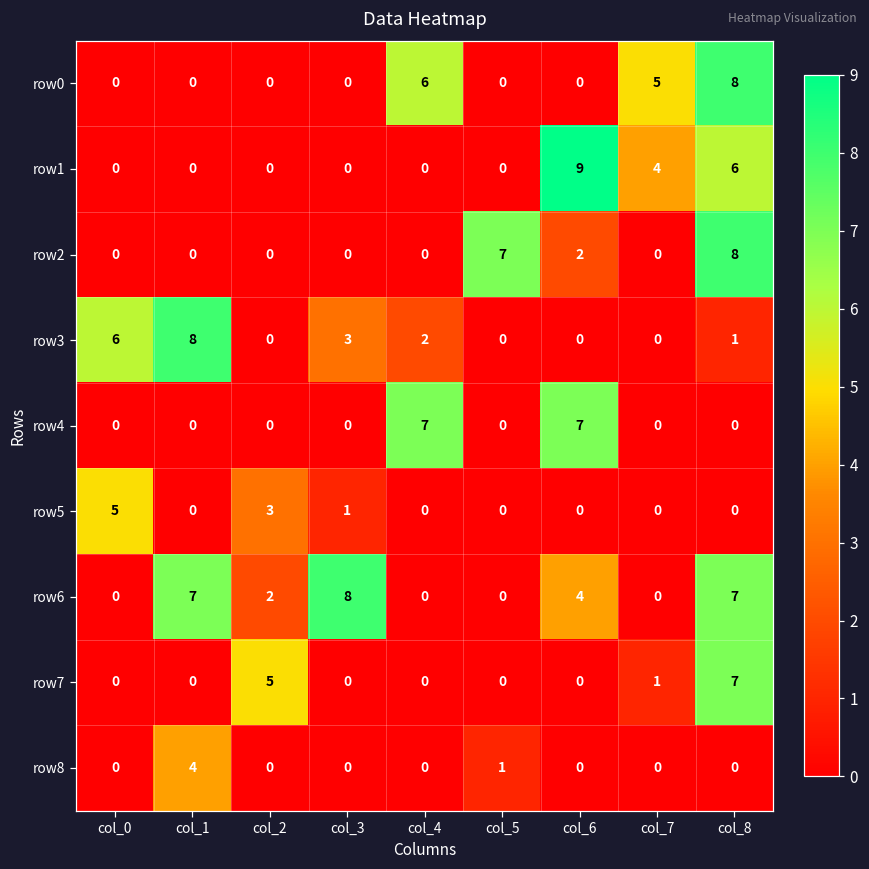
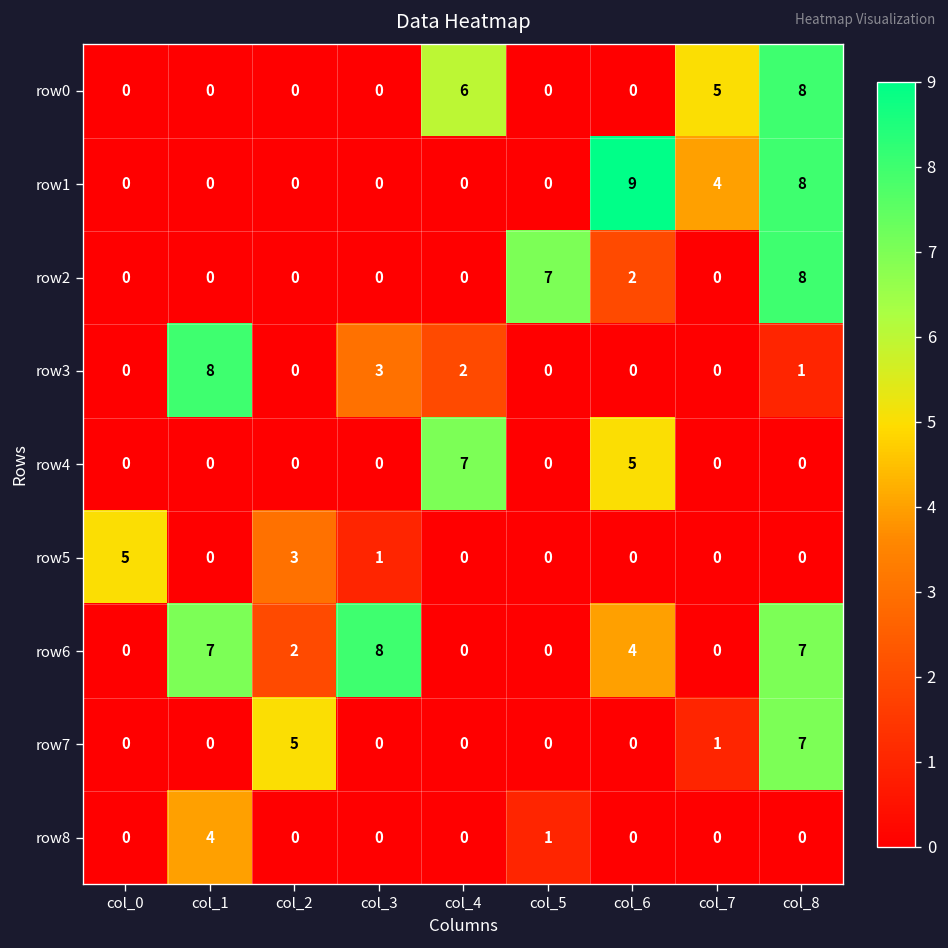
row1, col_8: 6 -> 8
row3, col_0: 6 -> 0
row4, col_6: 7 -> 5
